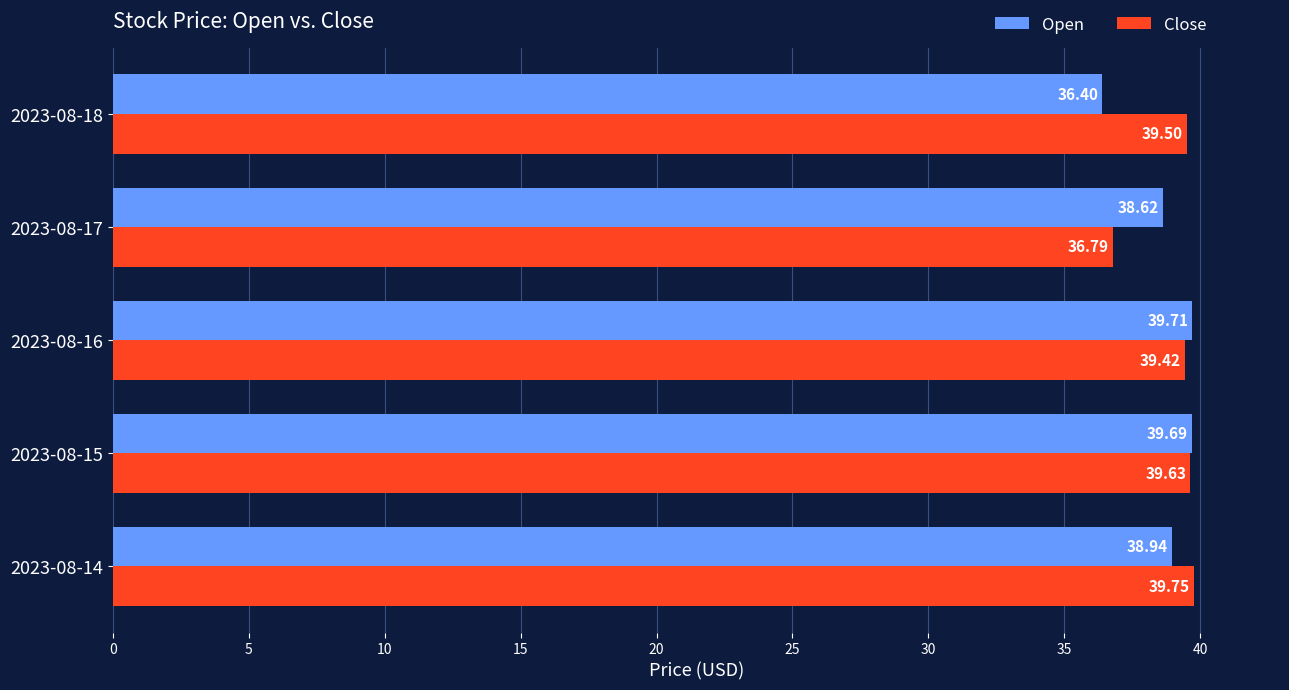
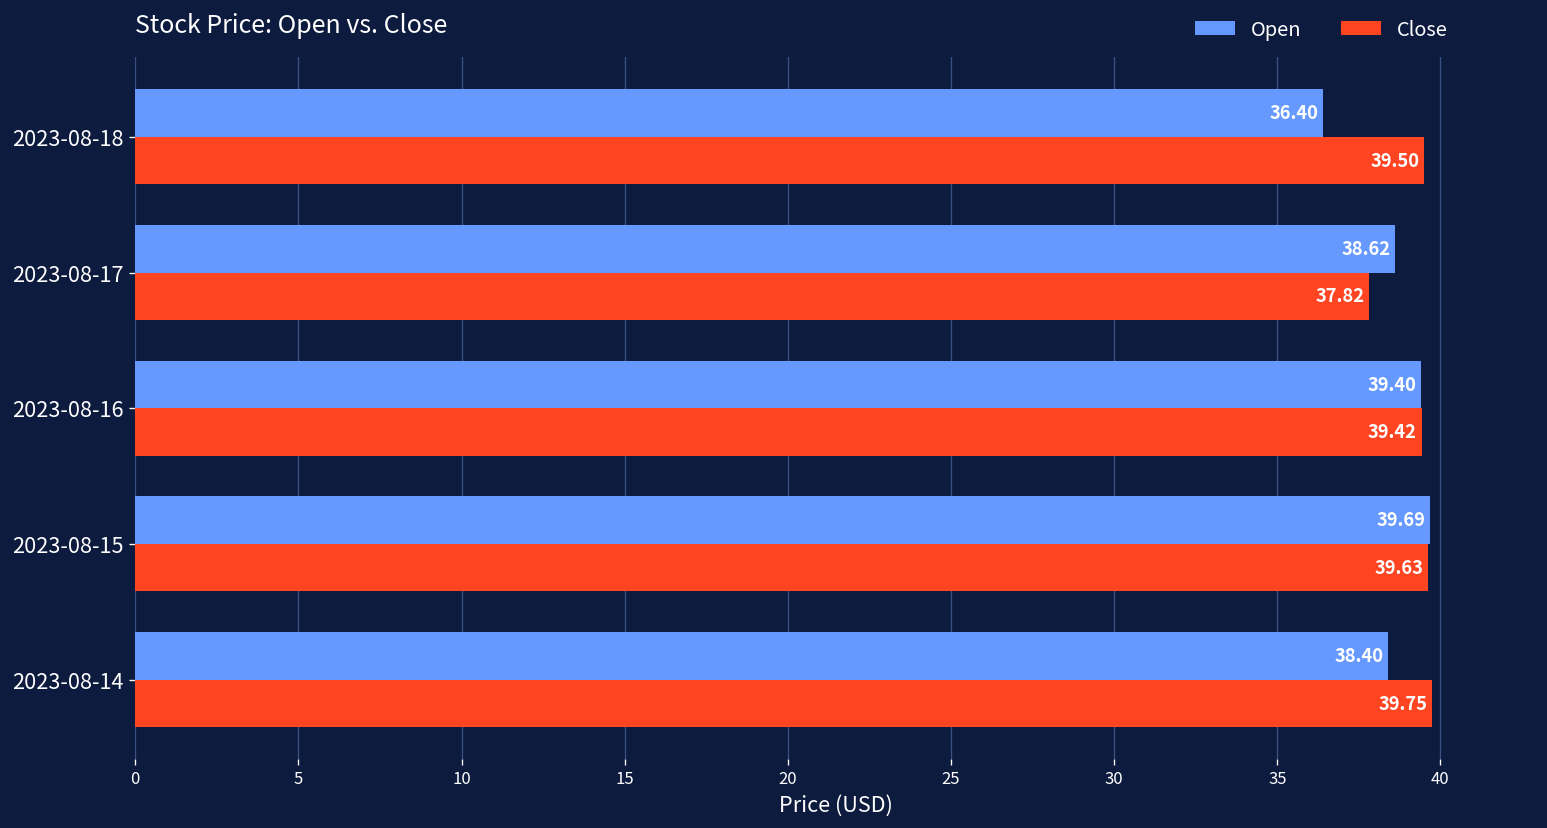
Close, 2023-08-17: 36.79 -> 37.82
Open, 2023-08-16: 39.71 -> 39.40
Open, 2023-08-14: 38.94 -> 38.40
